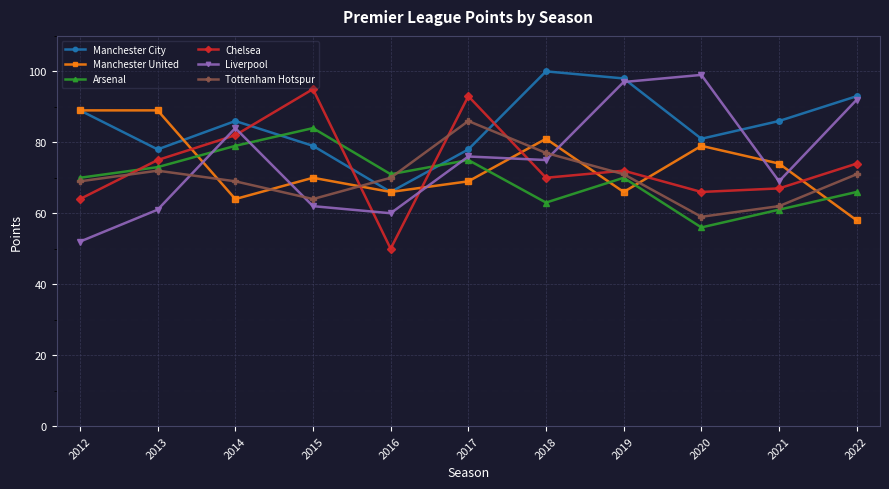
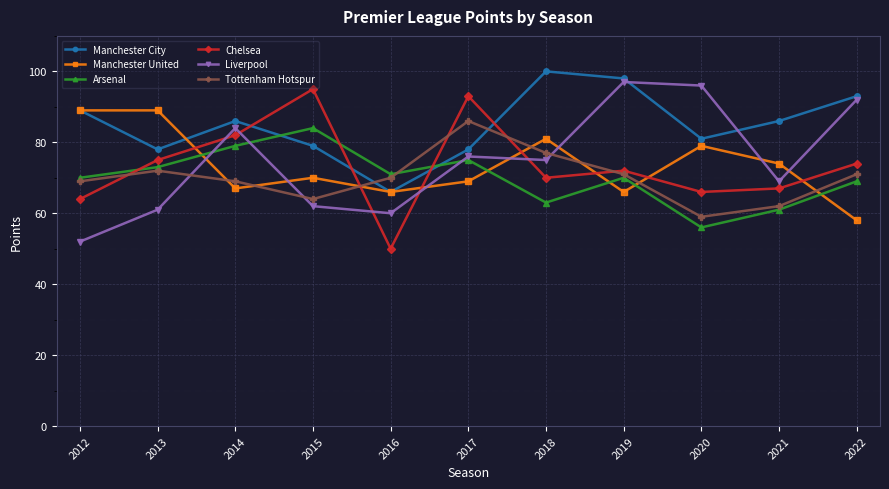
Manchester United, 2014: 64 -> 67
Liverpool, 2020: 99 -> 96
Arsenal, 2022: 66 -> 69
